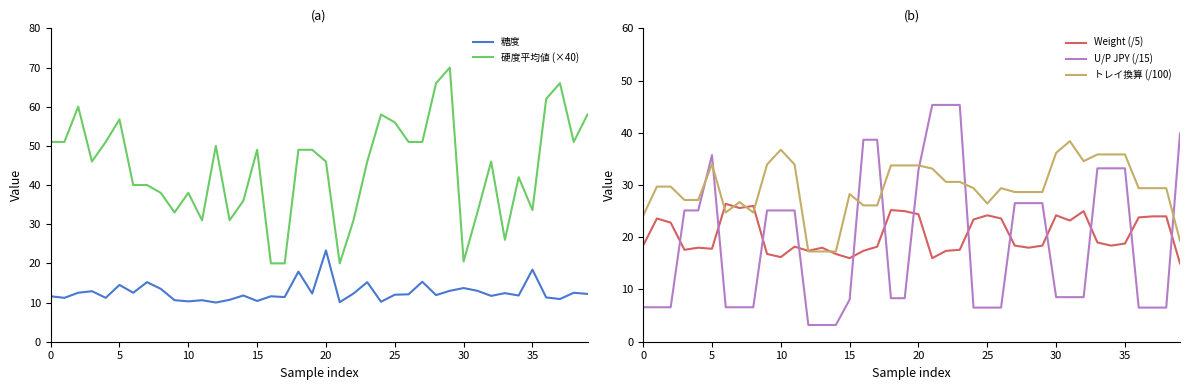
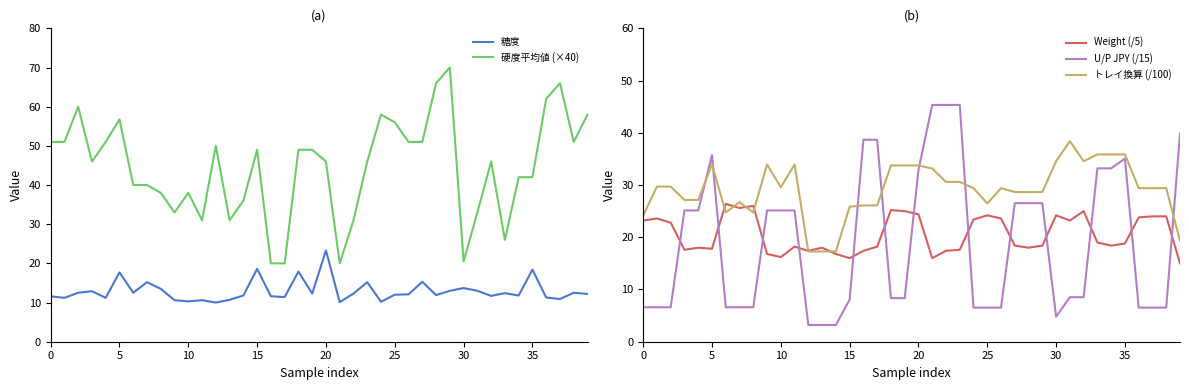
(a), 糖度, 5: 15 -> 18
(a), 糖度, 15: 10 -> 19
(a), 硬度平均値 (×40), 35: 34 -> 42
(b), Weight (/5), 0: 18 -> 23
(b), トレイ換算 (/100), 10: 37 -> 30
(b), トレイ換算 (/100), 15: 28 -> 26
(b), U/P JPY (/15), 30: 9 -> 5
(b), トレイ換算 (/100), 30: 36 -> 35
(b), U/P JPY (/15), 35: 33 -> 35
